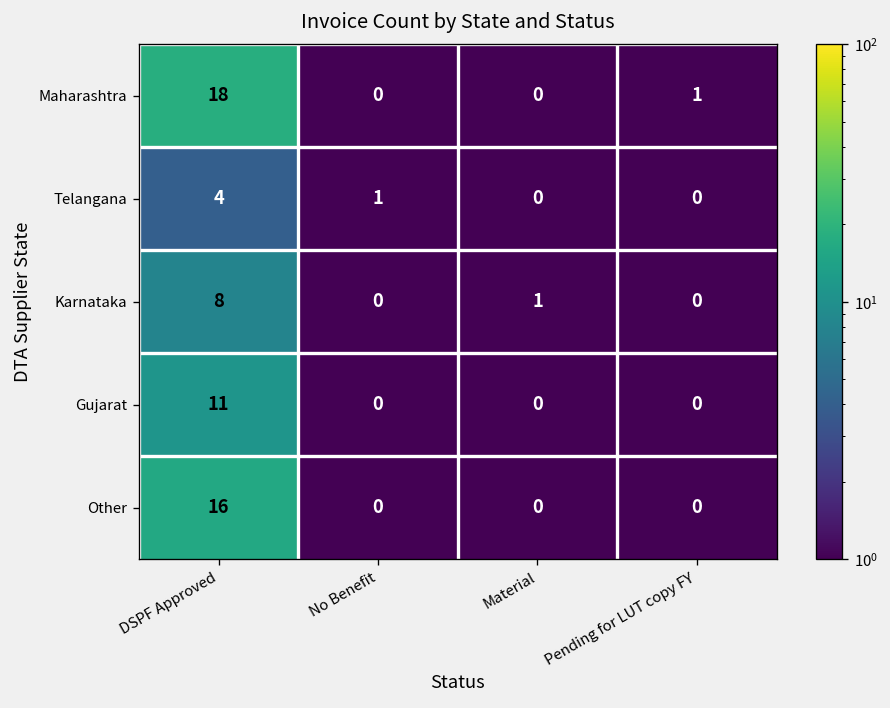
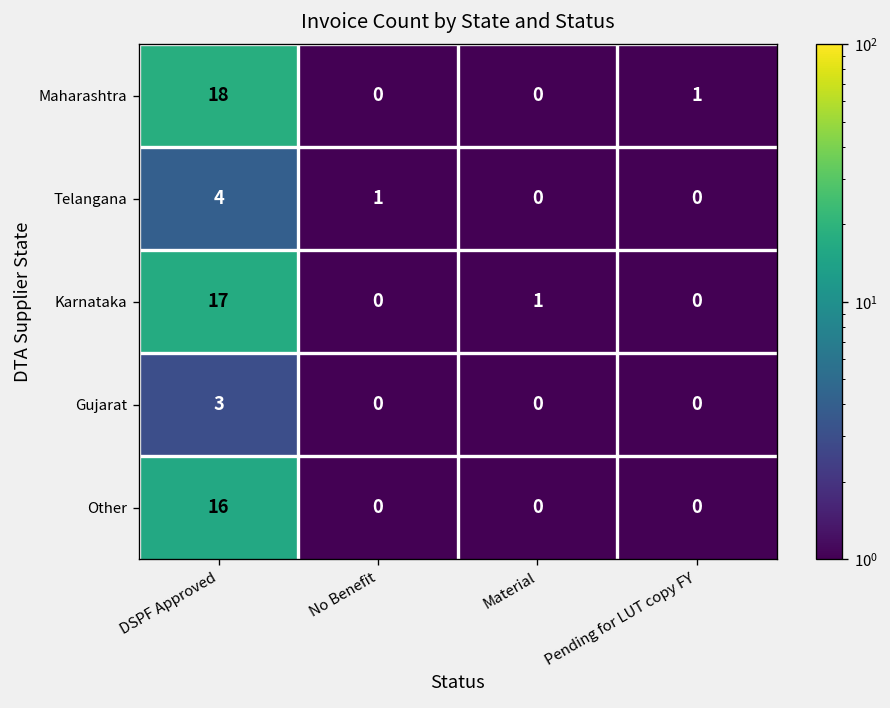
Karnataka, DSPF Approved: 8 -> 17
Gujarat, DSPF Approved: 11 -> 3
